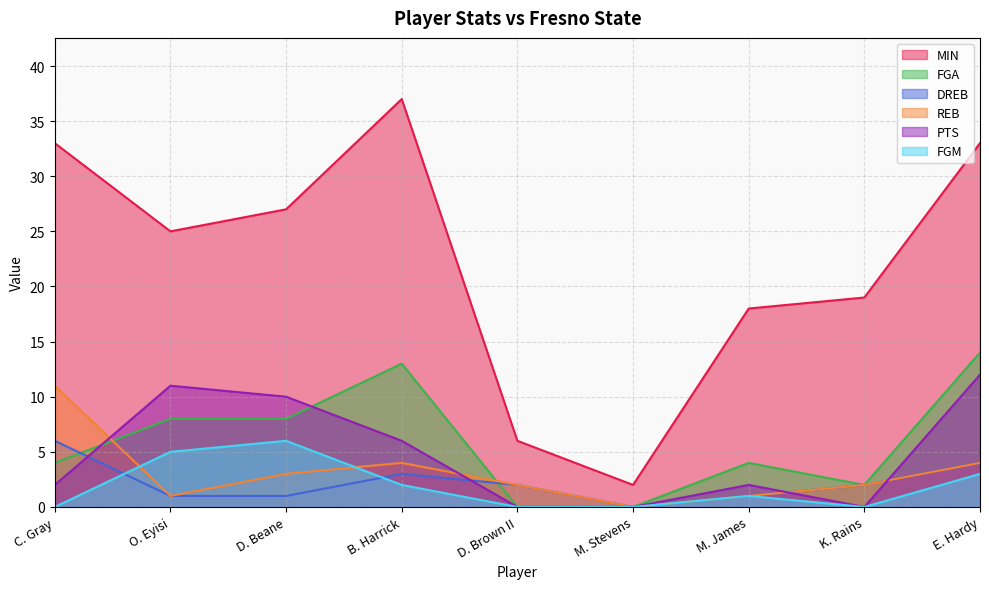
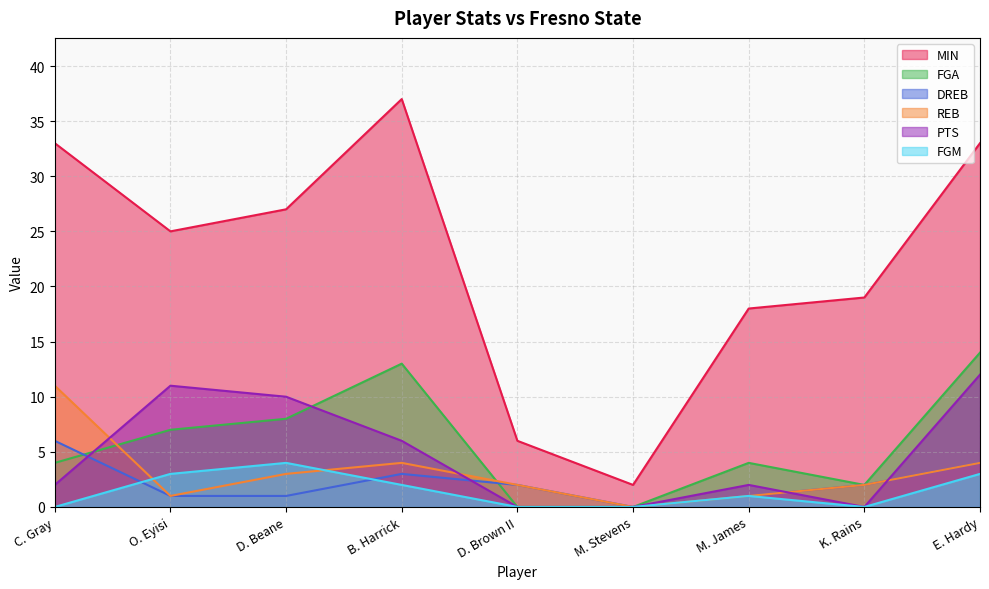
FGA, O. Eyisi: 8 -> 7
FGM, O. Eyisi: 5 -> 3
FGM, D. Beane: 6 -> 4
